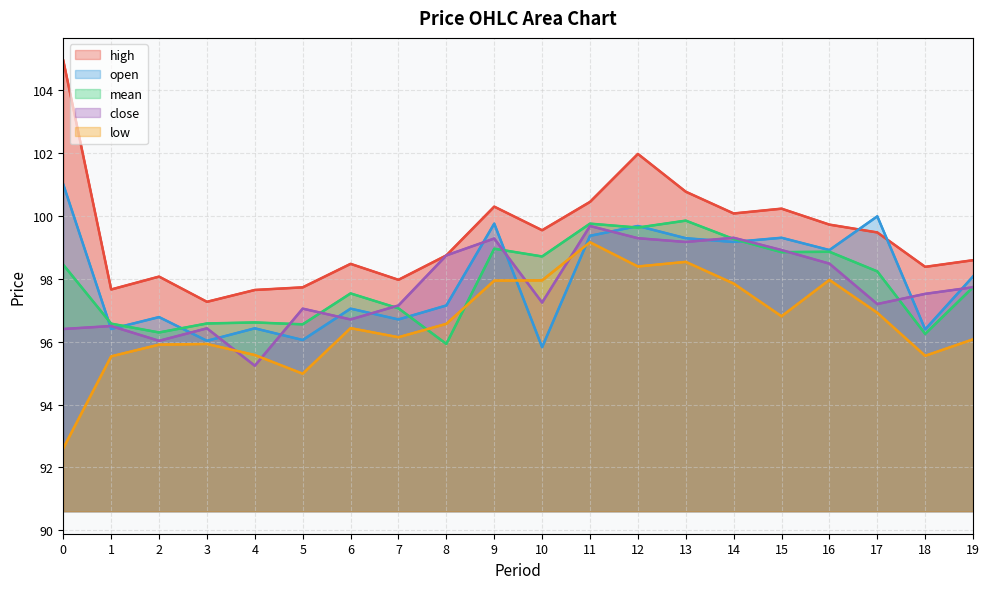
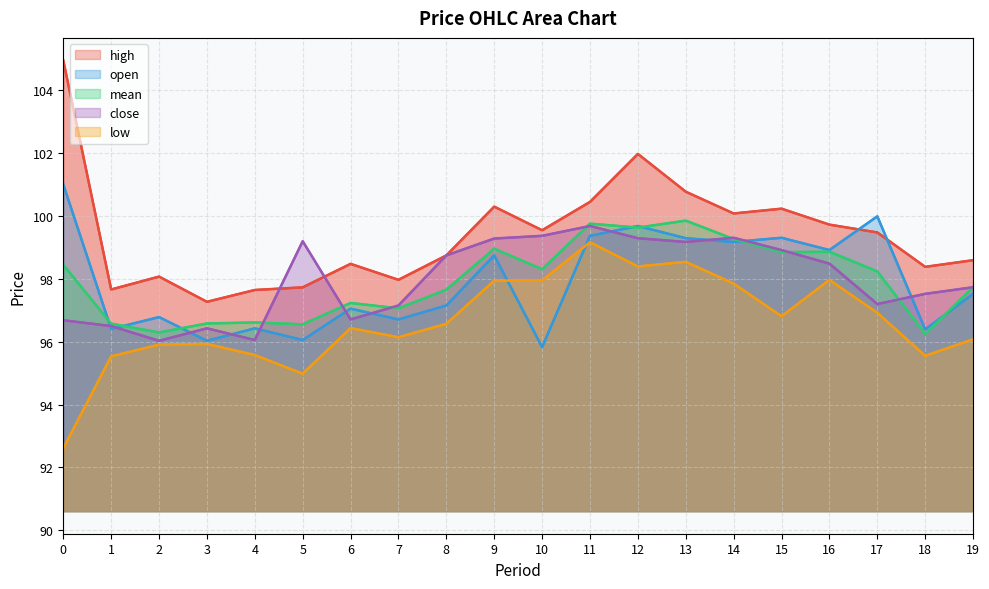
close, 0: 96.4 -> 96.7
close, 4: 95.2 -> 96.1
close, 5: 97.0 -> 99.2
mean, 6: 97.5 -> 97.2
mean, 8: 95.9 -> 97.7
open, 9: 99.8 -> 98.7
mean, 10: 98.7 -> 98.3
close, 10: 97.2 -> 99.4
open, 19: 98.1 -> 97.5
